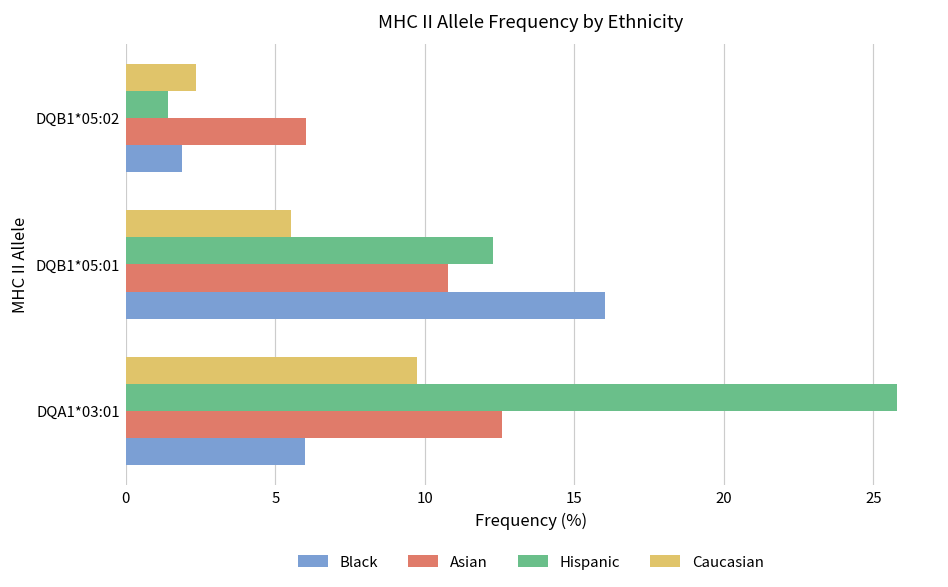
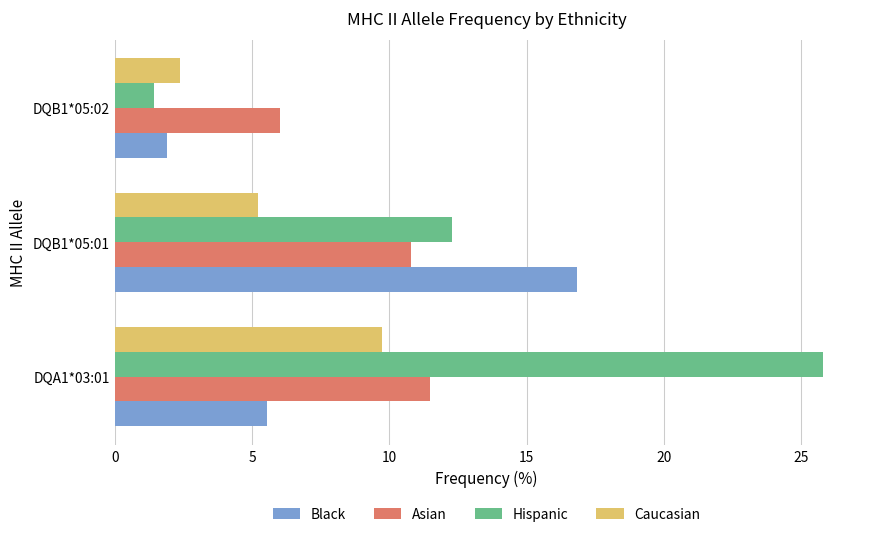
Caucasian, DQB1*05:01: 5.5 -> 5.2
Black, DQB1*05:01: 16.0 -> 16.9
Asian, DQA1*03:01: 12.6 -> 11.5
Black, DQA1*03:01: 6.0 -> 5.5
